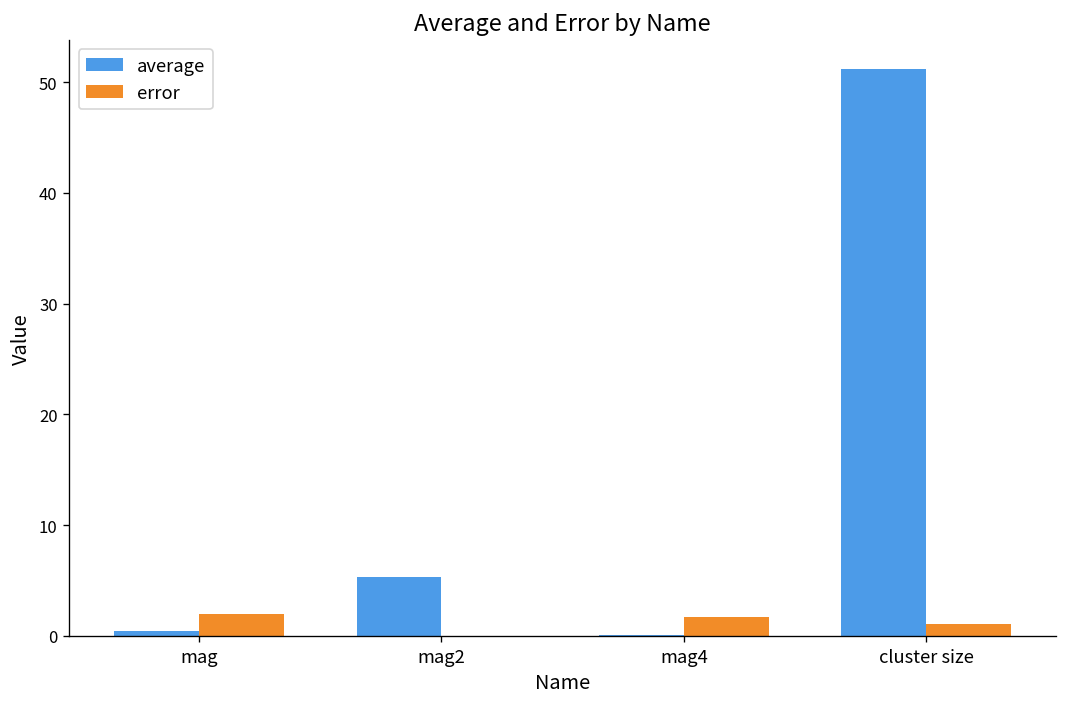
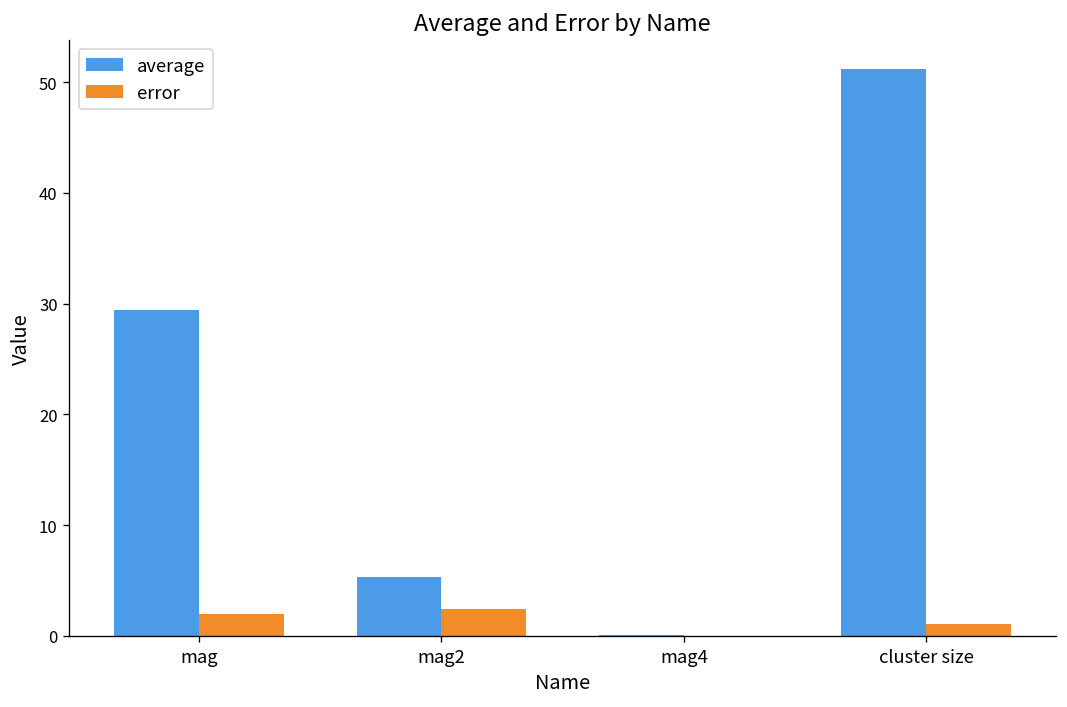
average, mag: 0 -> 29
error, mag2: 0 -> 2
error, mag4: 2 -> 0
